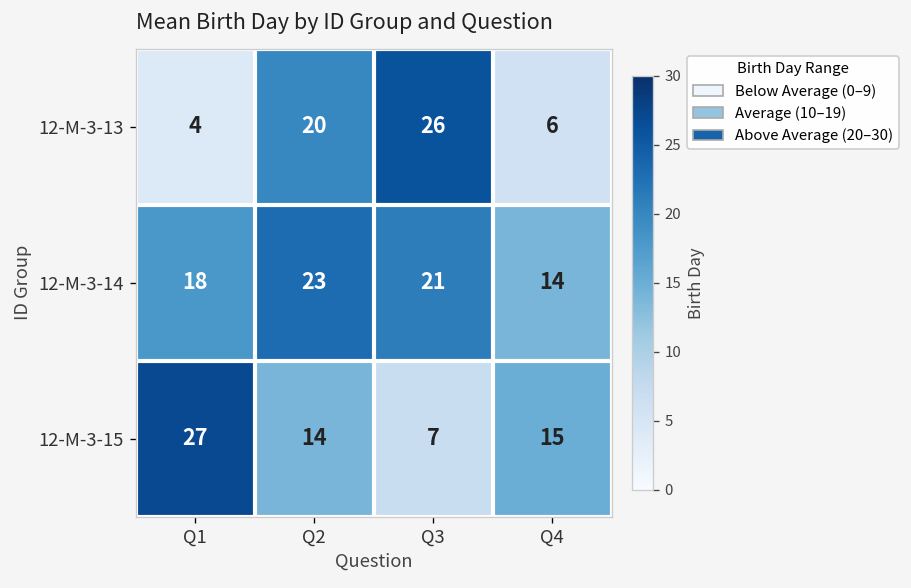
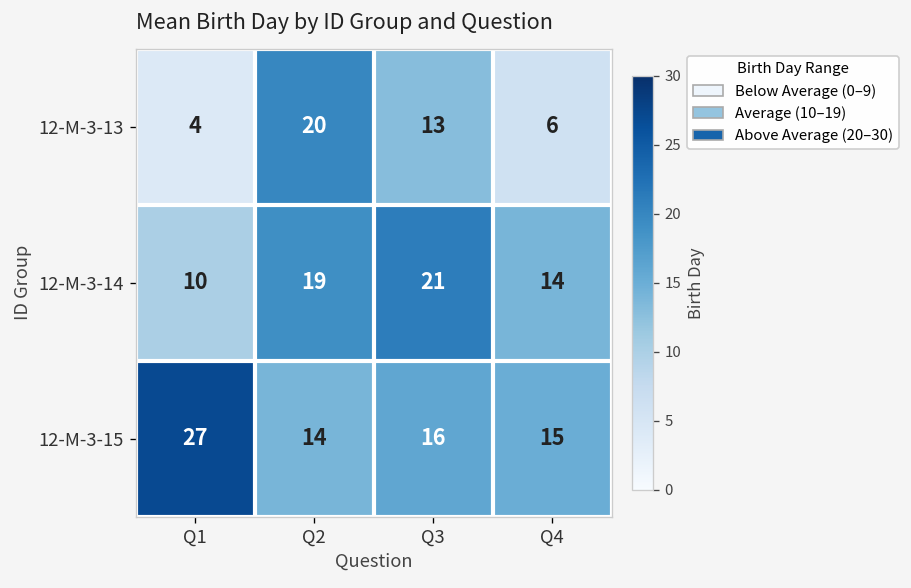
12-M-3-13, Q3: 26 -> 13
12-M-3-14, Q1: 18 -> 10
12-M-3-14, Q2: 23 -> 19
12-M-3-15, Q3: 7 -> 16
